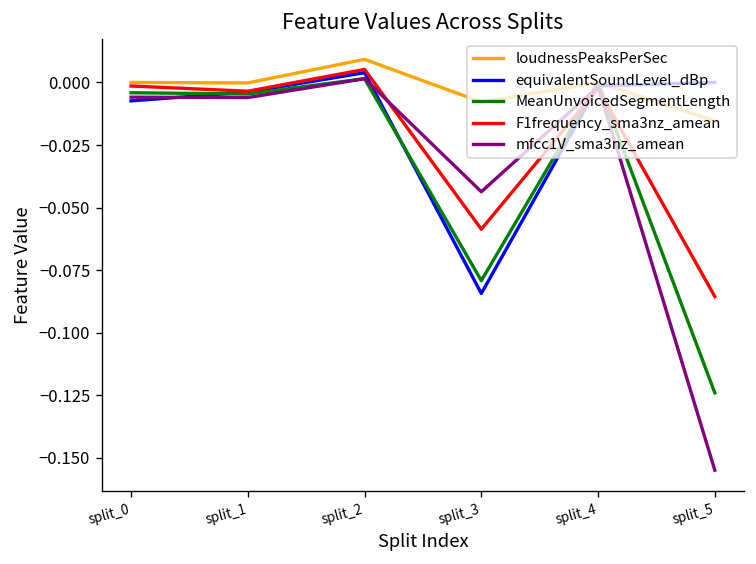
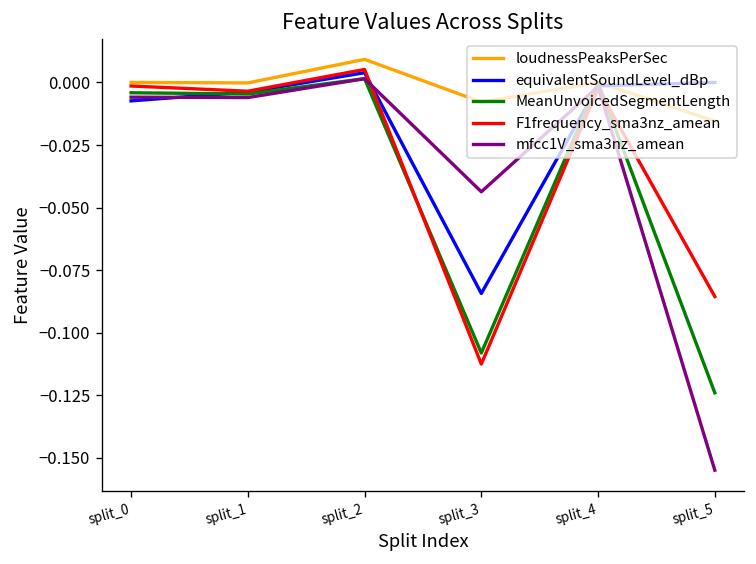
MeanUnvoicedSegmentLength, split_3: -0.079 -> -0.108
F1frequency_sma3nz_amean, split_3: -0.059 -> -0.113
